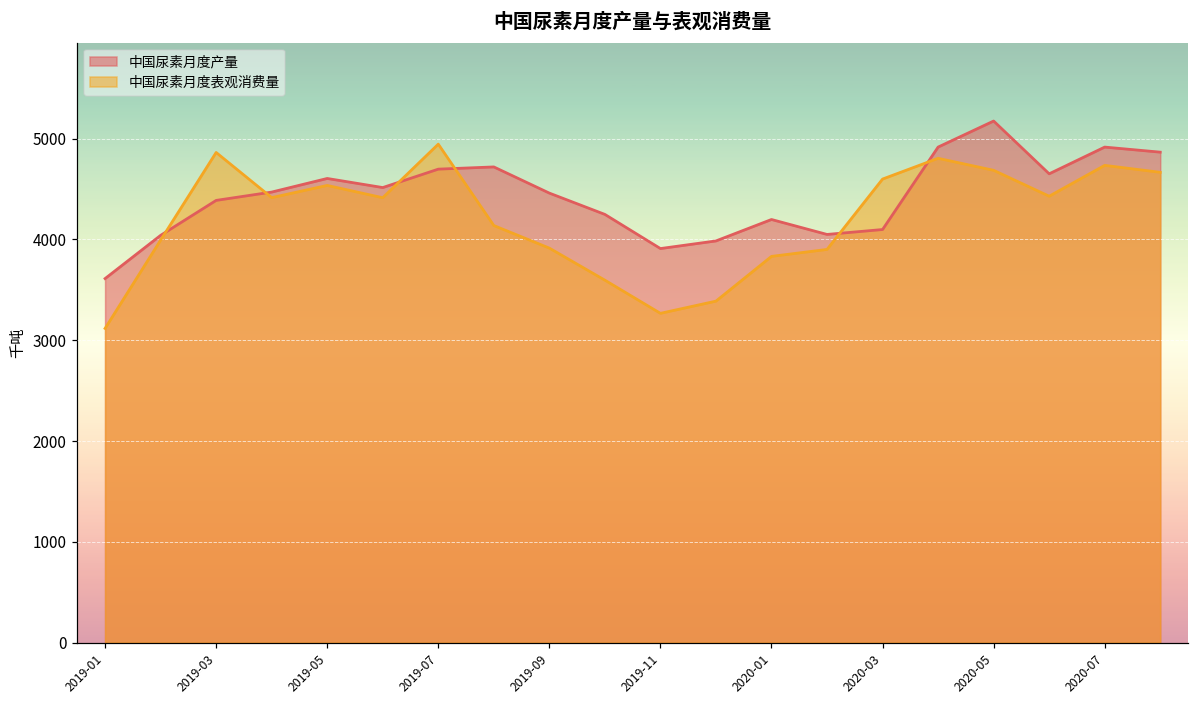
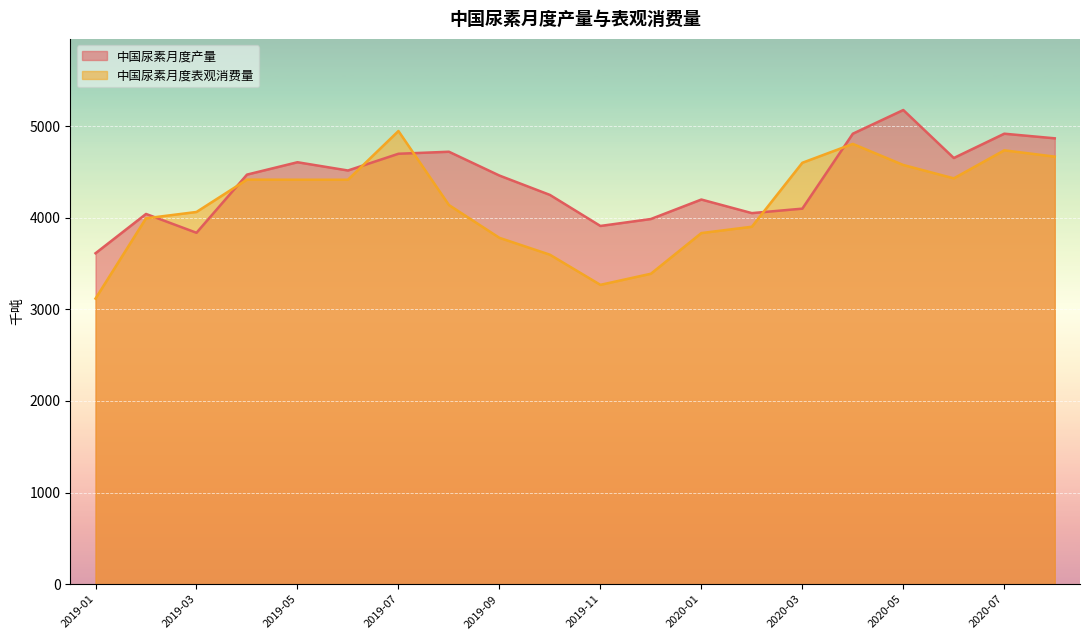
中国尿素月度产量, 2019-03: 4400 -> 3800
中国尿素月度表观消费量, 2019-03: 4900 -> 4100
中国尿素月度表观消费量, 2019-05: 4500 -> 4400
中国尿素月度表观消费量, 2019-09: 3900 -> 3800
中国尿素月度表观消费量, 2020-05: 4700 -> 4600
